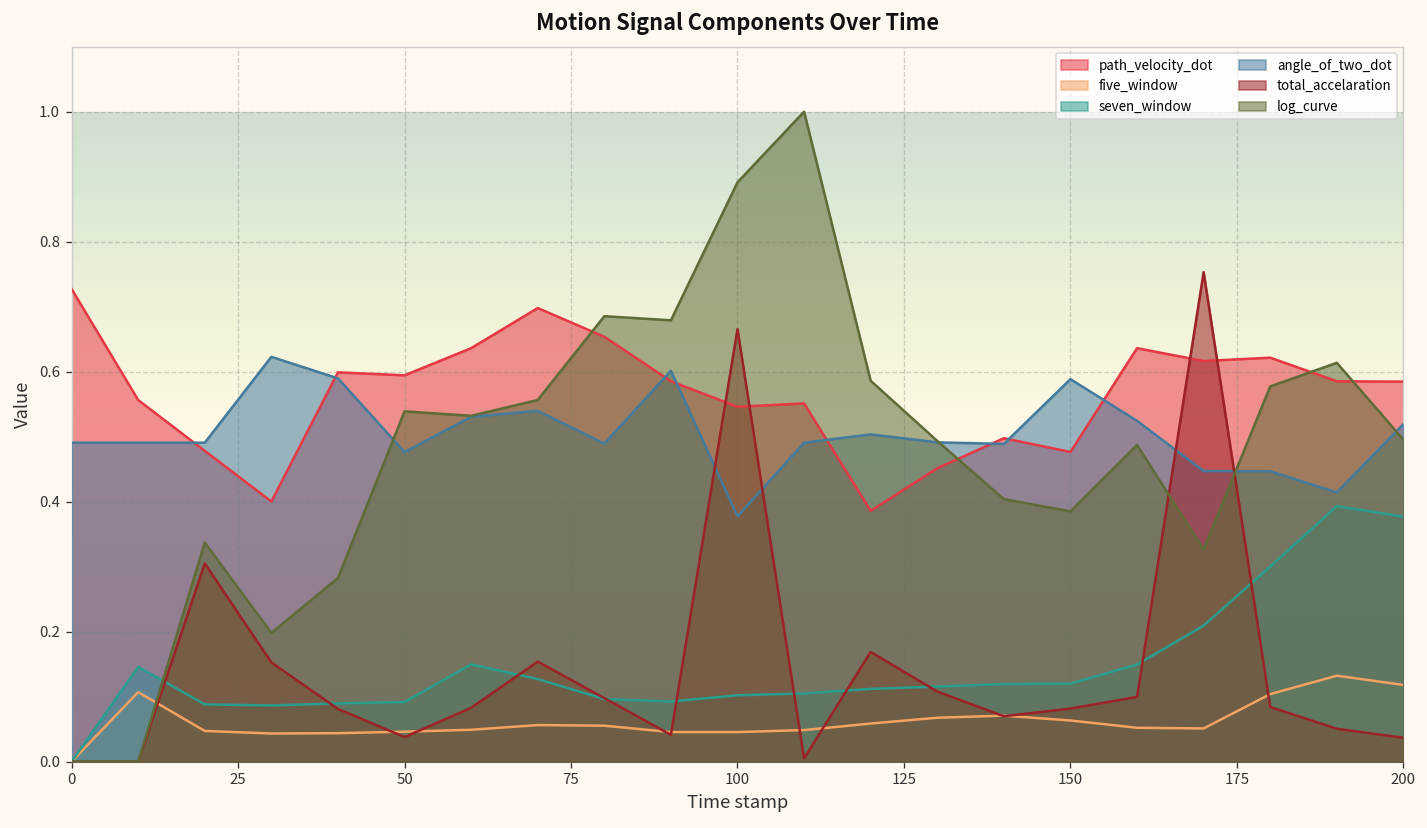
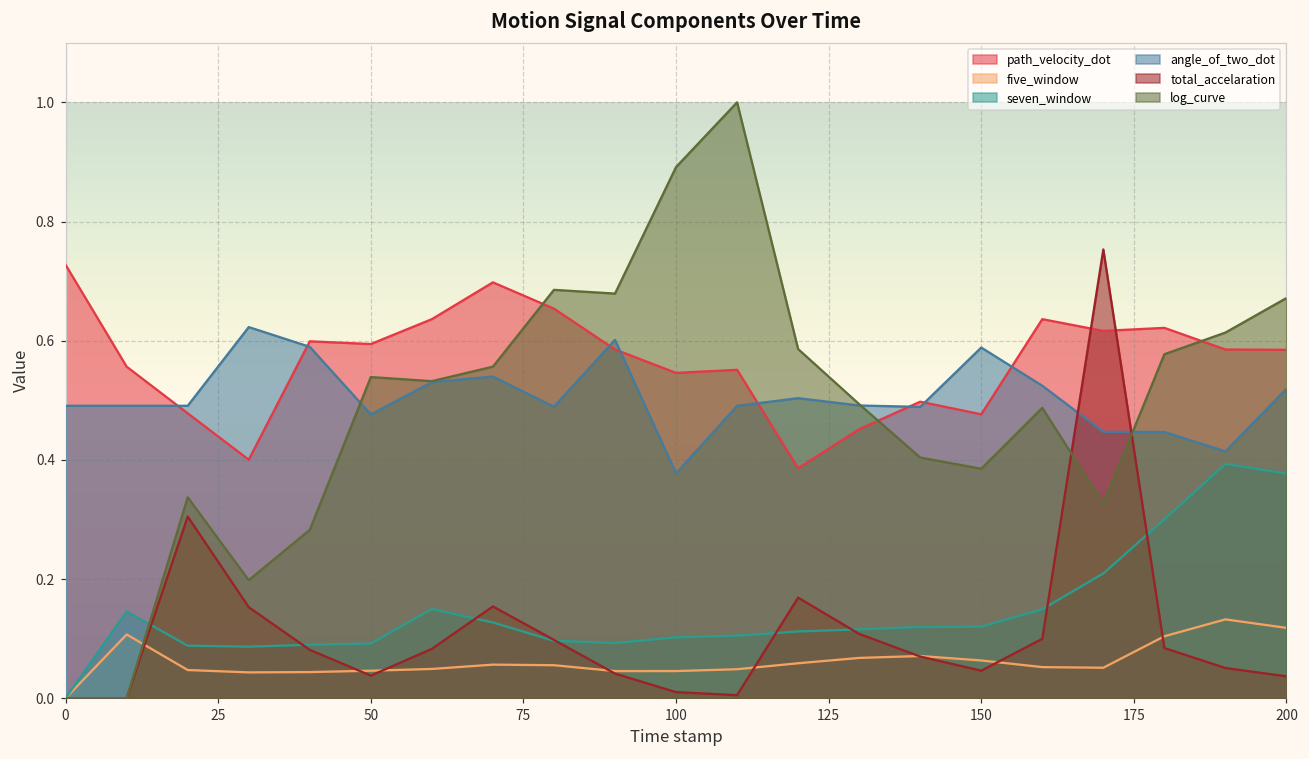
total_accelaration, 100: 0.67 -> 0.01
total_accelaration, 150: 0.08 -> 0.05
log_curve, 200: 0.50 -> 0.67
